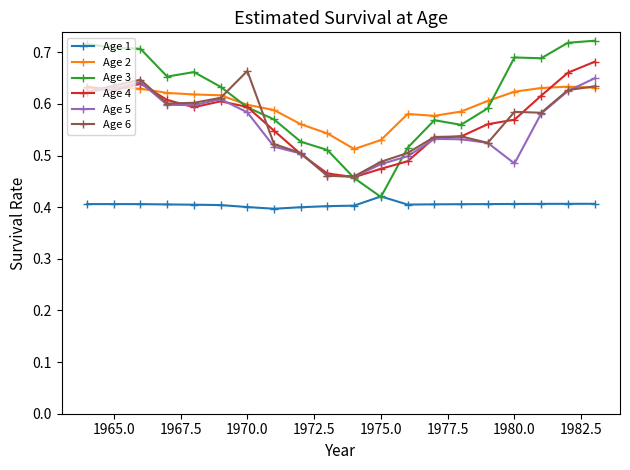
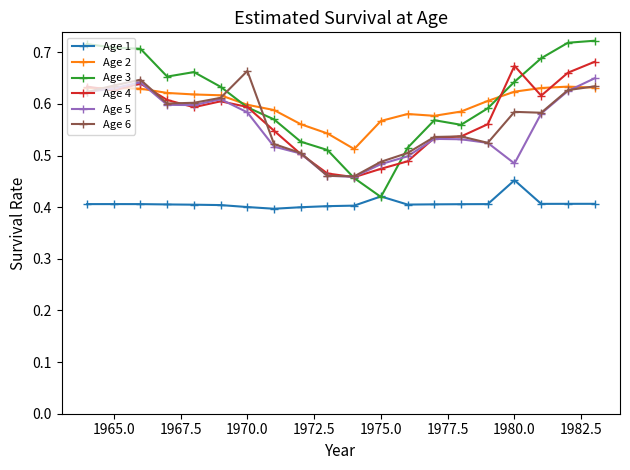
Age 2, 1975.0: 0.53 -> 0.57
Age 1, 1980.0: 0.41 -> 0.45
Age 3, 1980.0: 0.69 -> 0.64
Age 4, 1980.0: 0.57 -> 0.67
